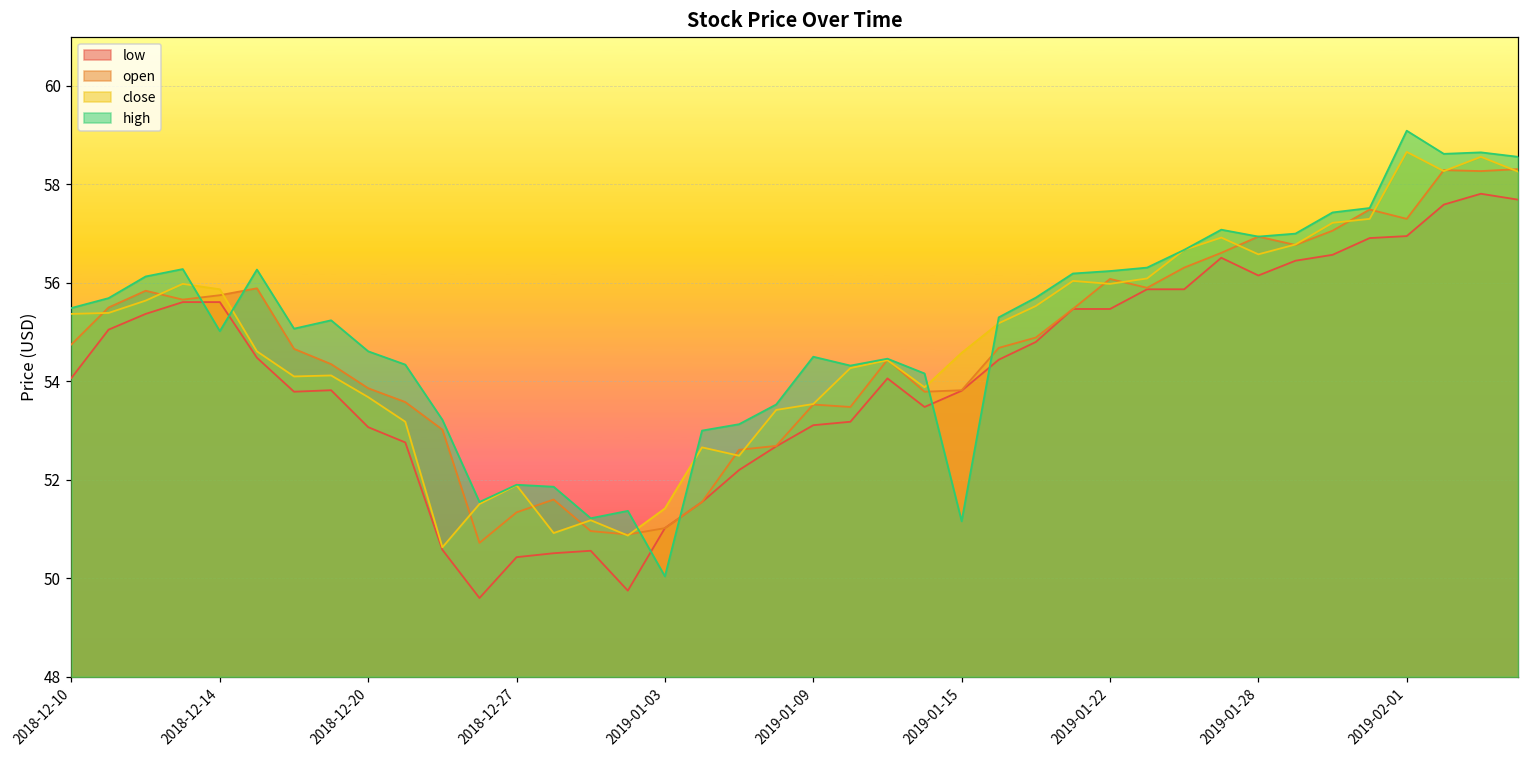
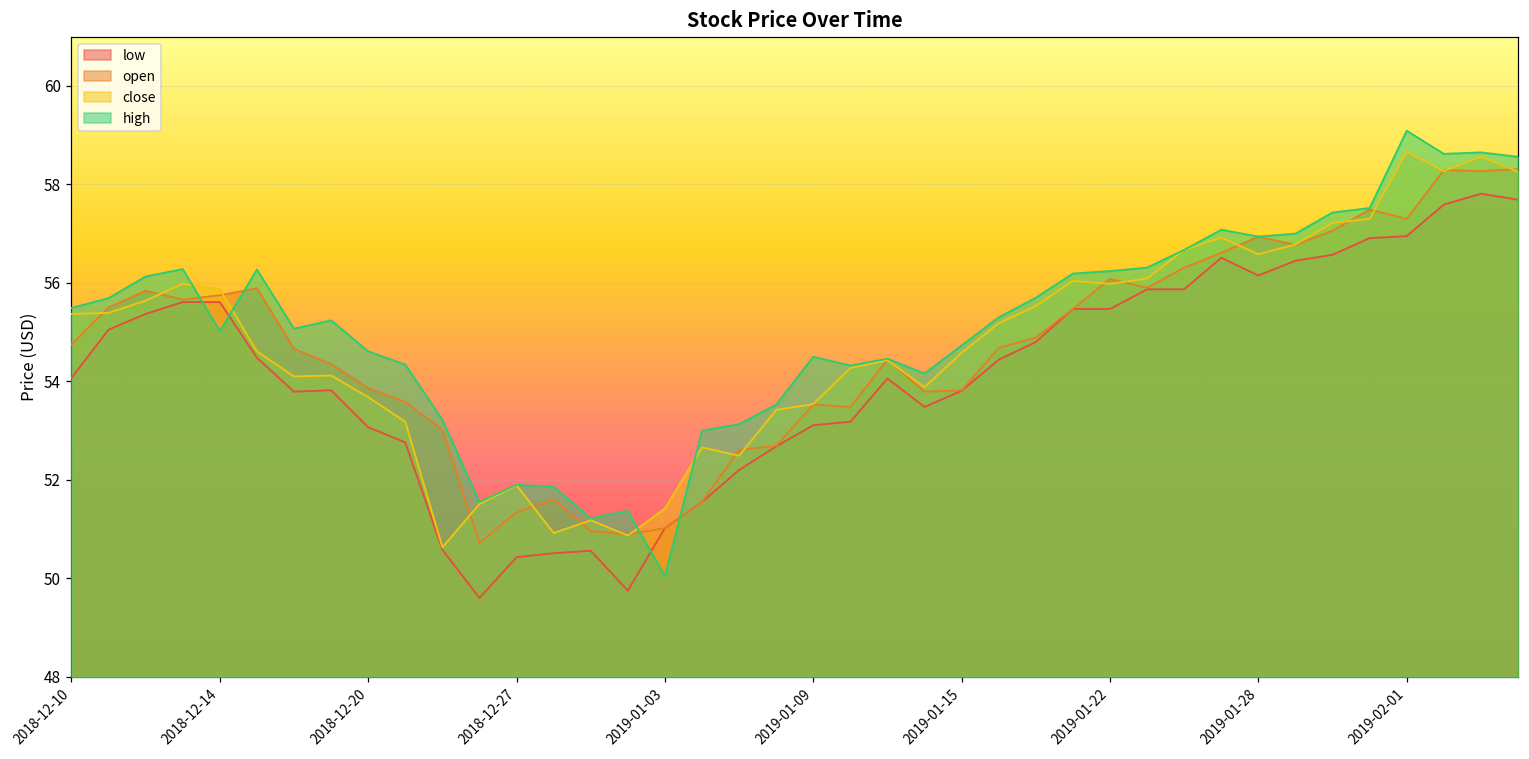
high, 2019-01-15: 51.2 -> 54.7
